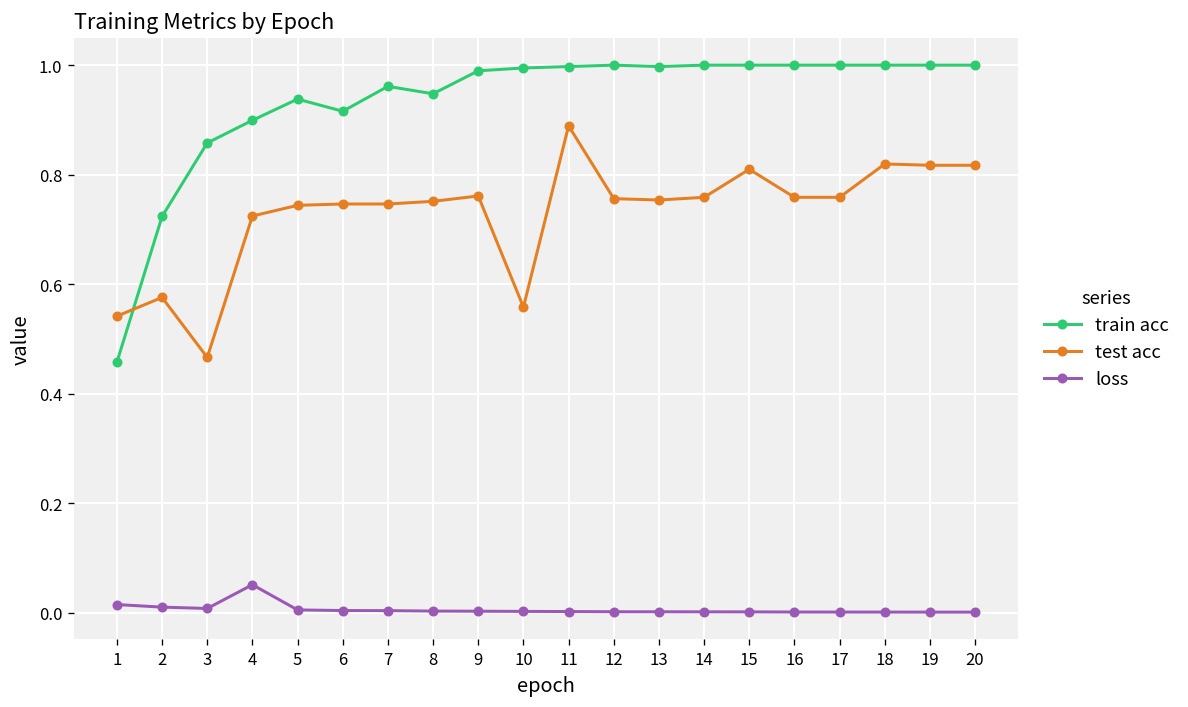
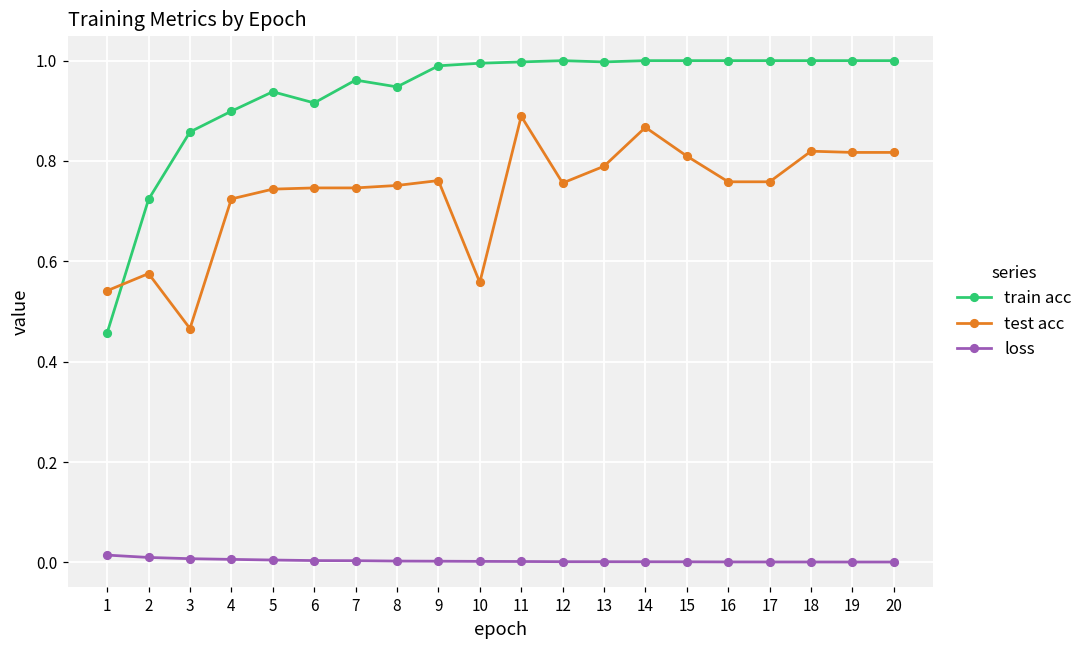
loss, 4: 0.05 -> 0.01
test acc, 13: 0.75 -> 0.79
test acc, 14: 0.76 -> 0.87
